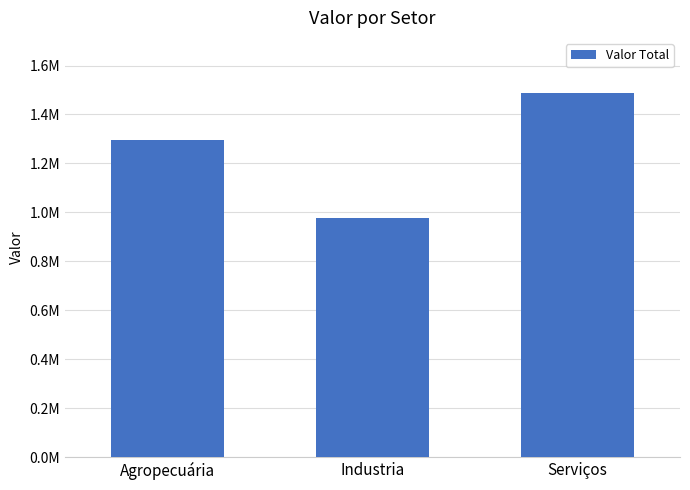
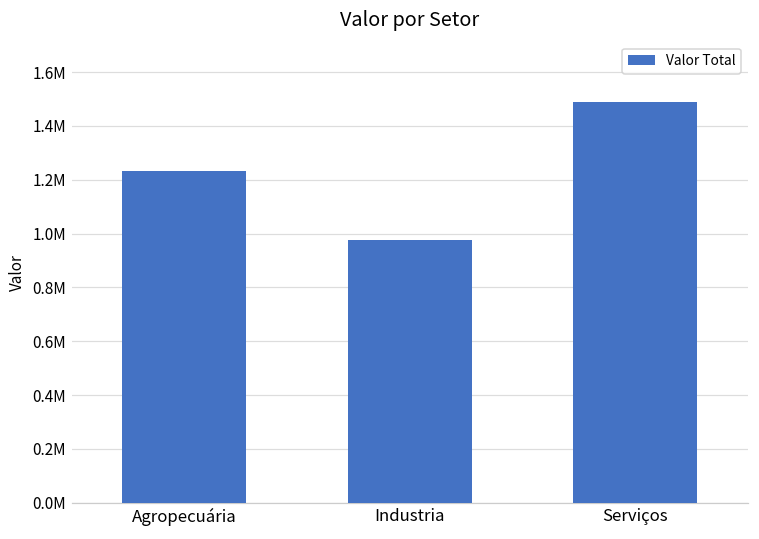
Agropecuária: 1300000 -> 1230000
